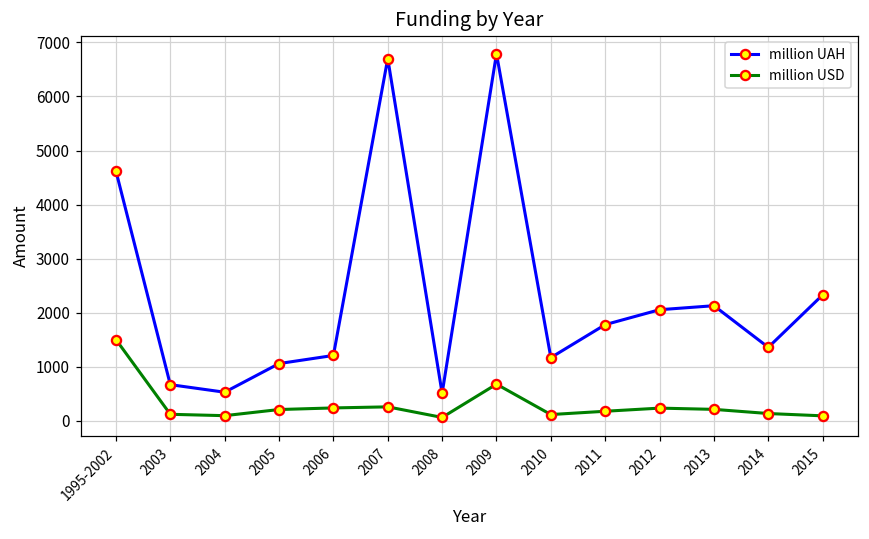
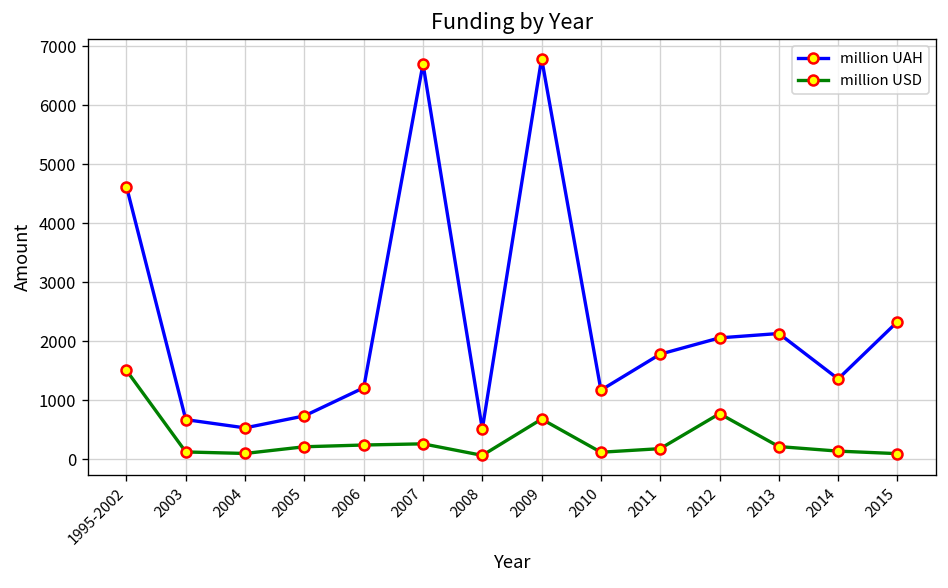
million UAH, 2005: 1100 -> 700
million USD, 2012: 200 -> 800
